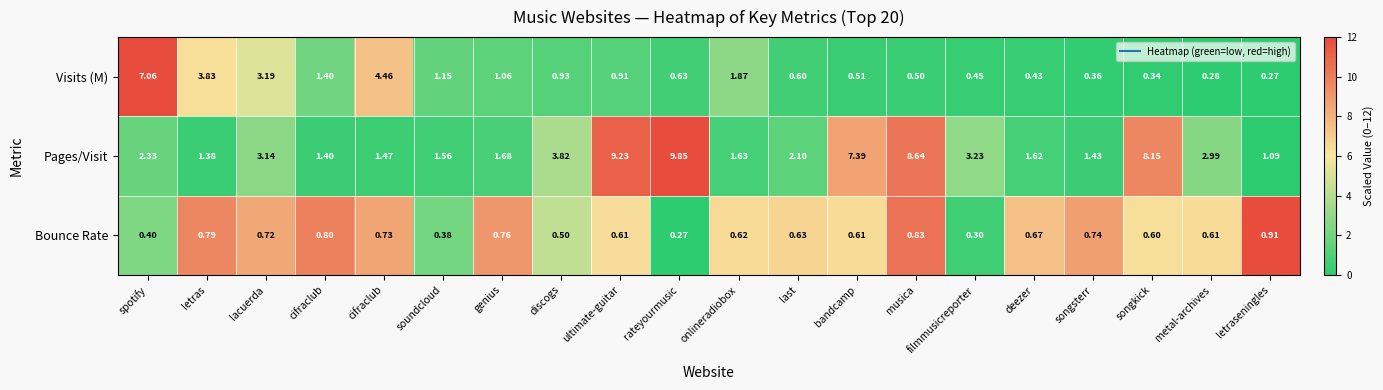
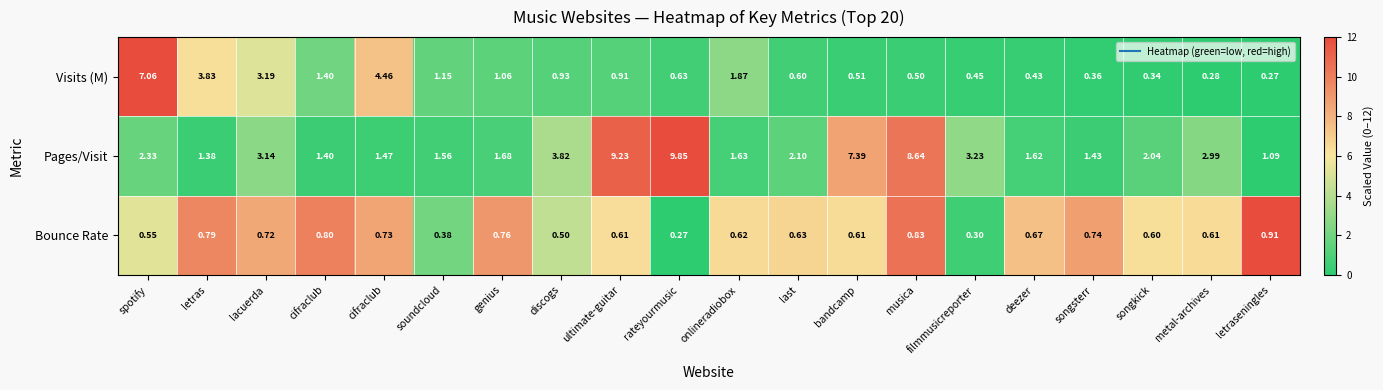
Pages/Visit, songkick: 8.15 -> 2.04
Bounce Rate, spotify: 0.40 -> 0.55
